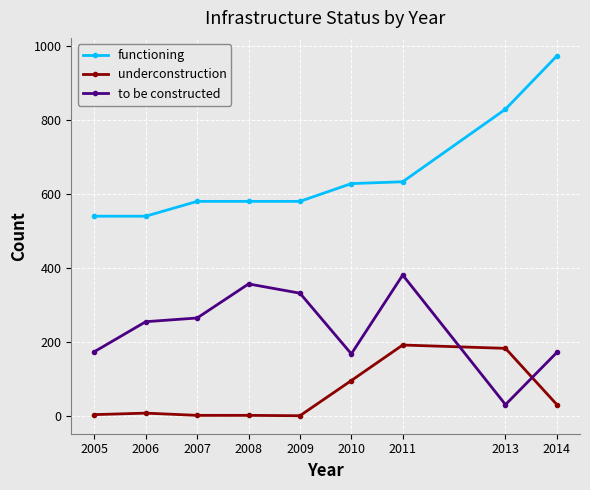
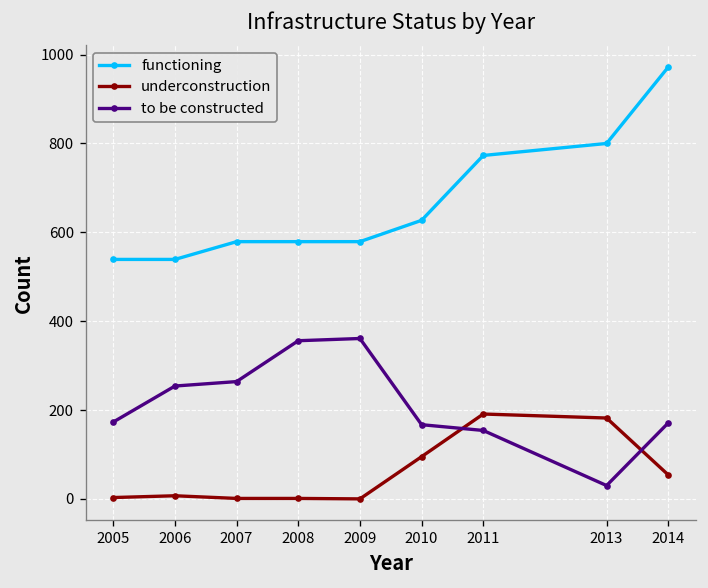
to be constructed, 2009: 330 -> 360
functioning, 2011: 630 -> 770
to be constructed, 2011: 380 -> 150
functioning, 2013: 830 -> 800
underconstruction, 2014: 30 -> 50
